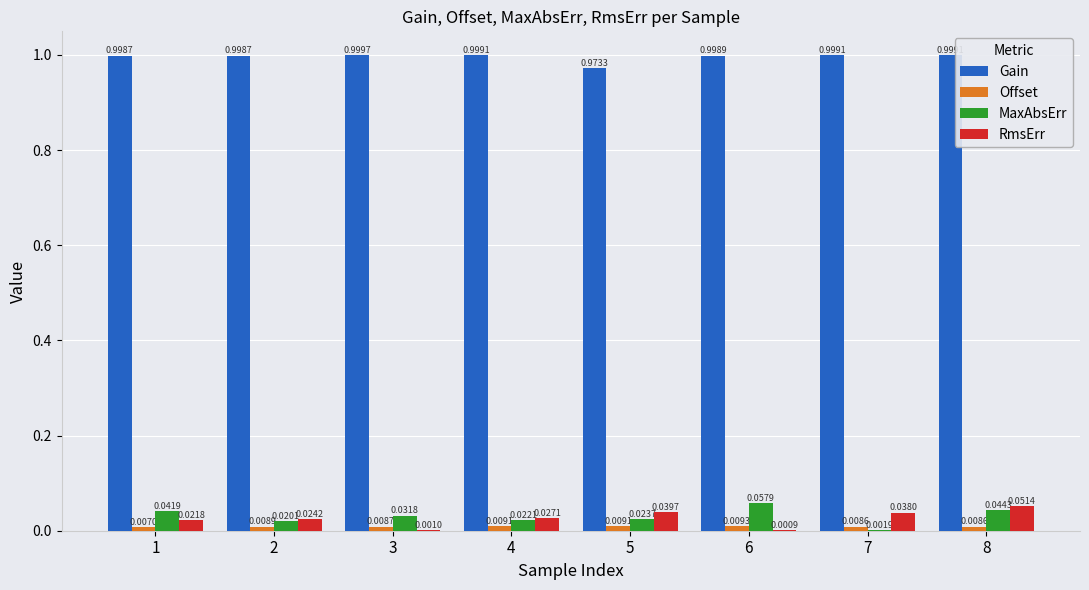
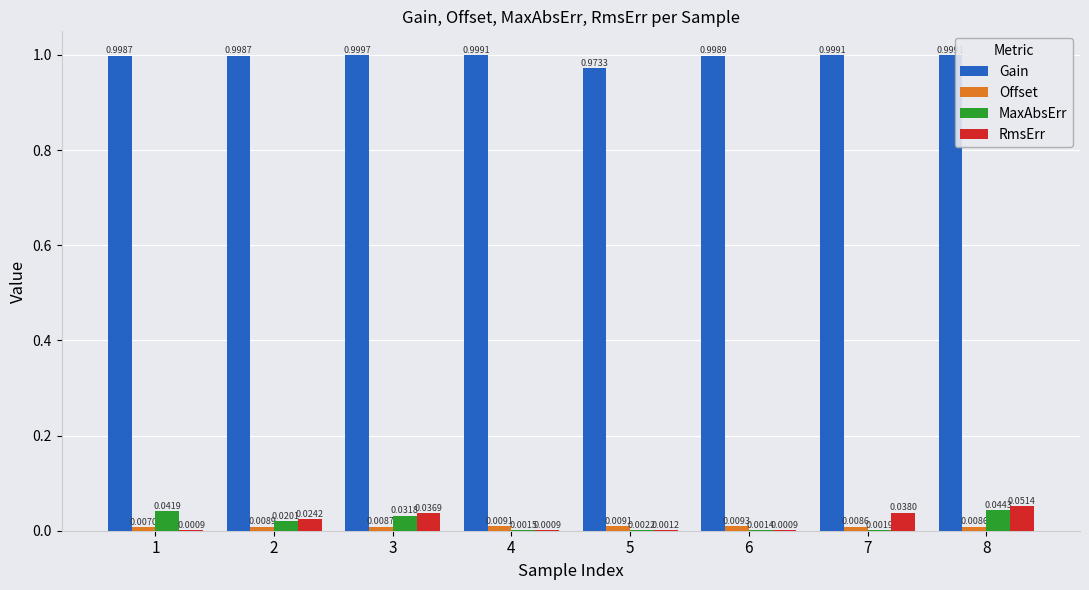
RmsErr, 1: 0.0218 -> 0.0009
RmsErr, 3: 0.0010 -> 0.0369
MaxAbsErr, 4: 0.0221 -> 0.0015
RmsErr, 4: 0.0271 -> 0.0009
MaxAbsErr, 5: 0.0237 -> 0.0022
RmsErr, 5: 0.0397 -> 0.0012
MaxAbsErr, 6: 0.0579 -> 0.0014
